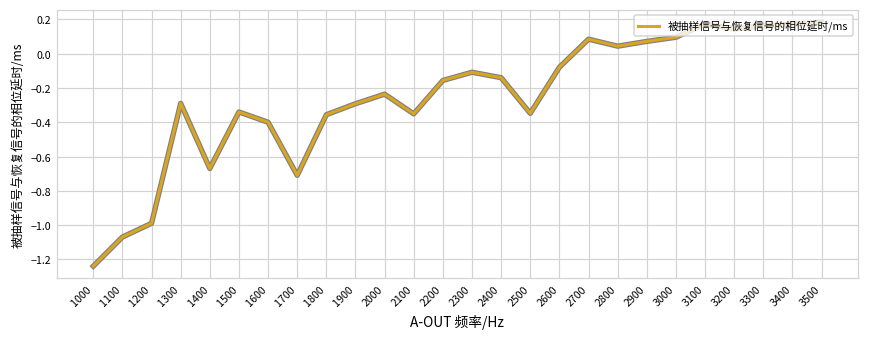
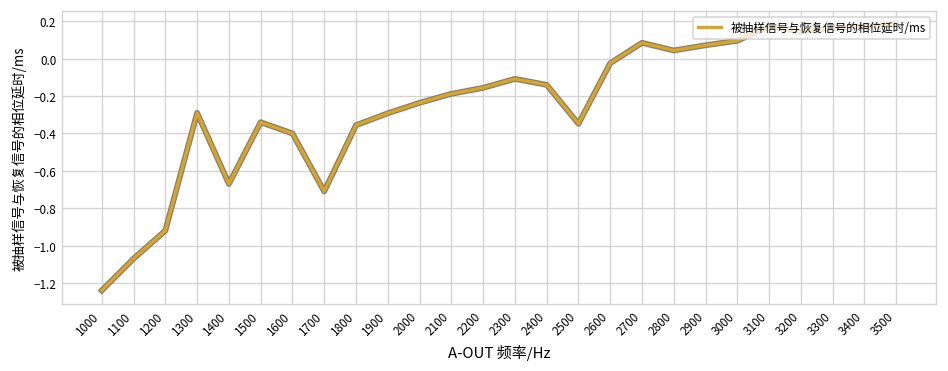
1200: -0.99 -> -0.92
2100: -0.35 -> -0.19
2600: -0.08 -> -0.02
